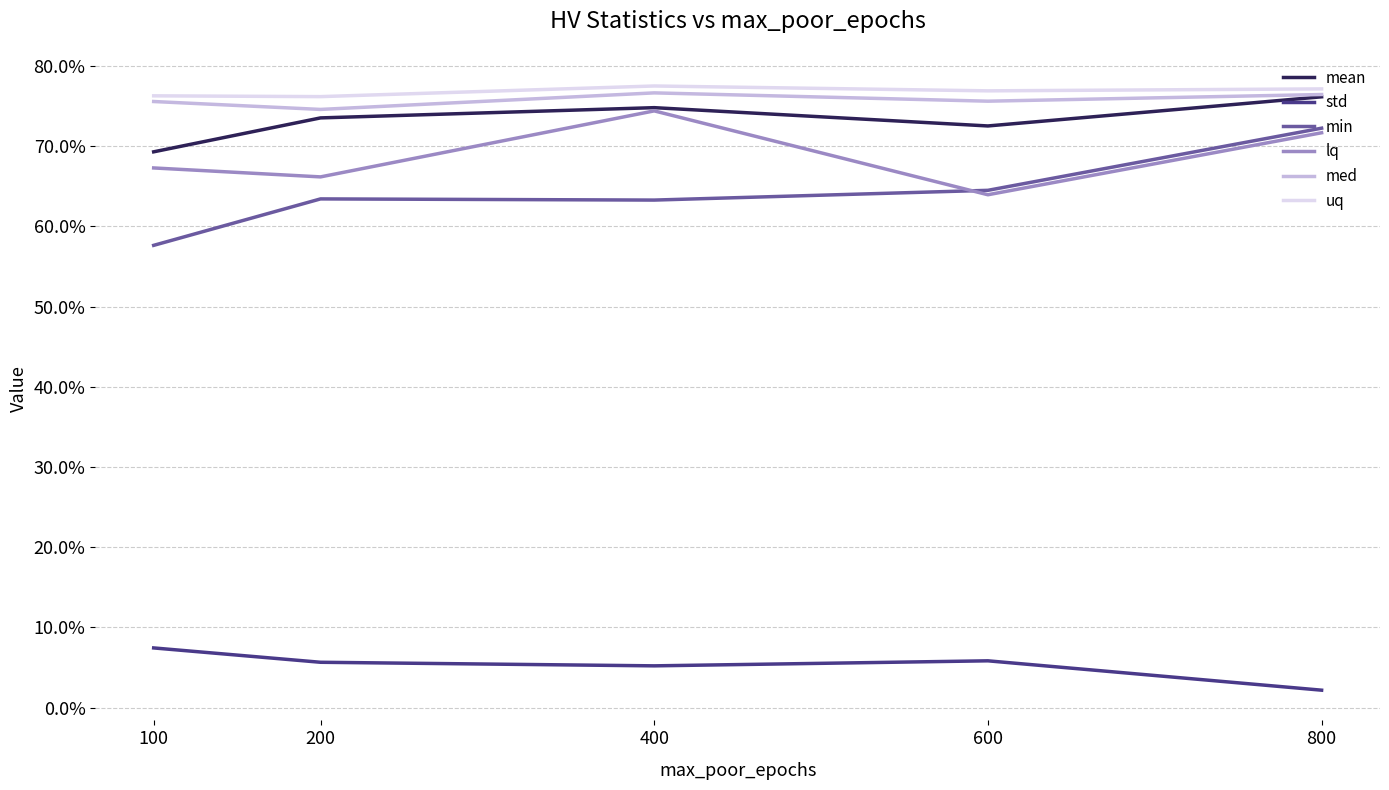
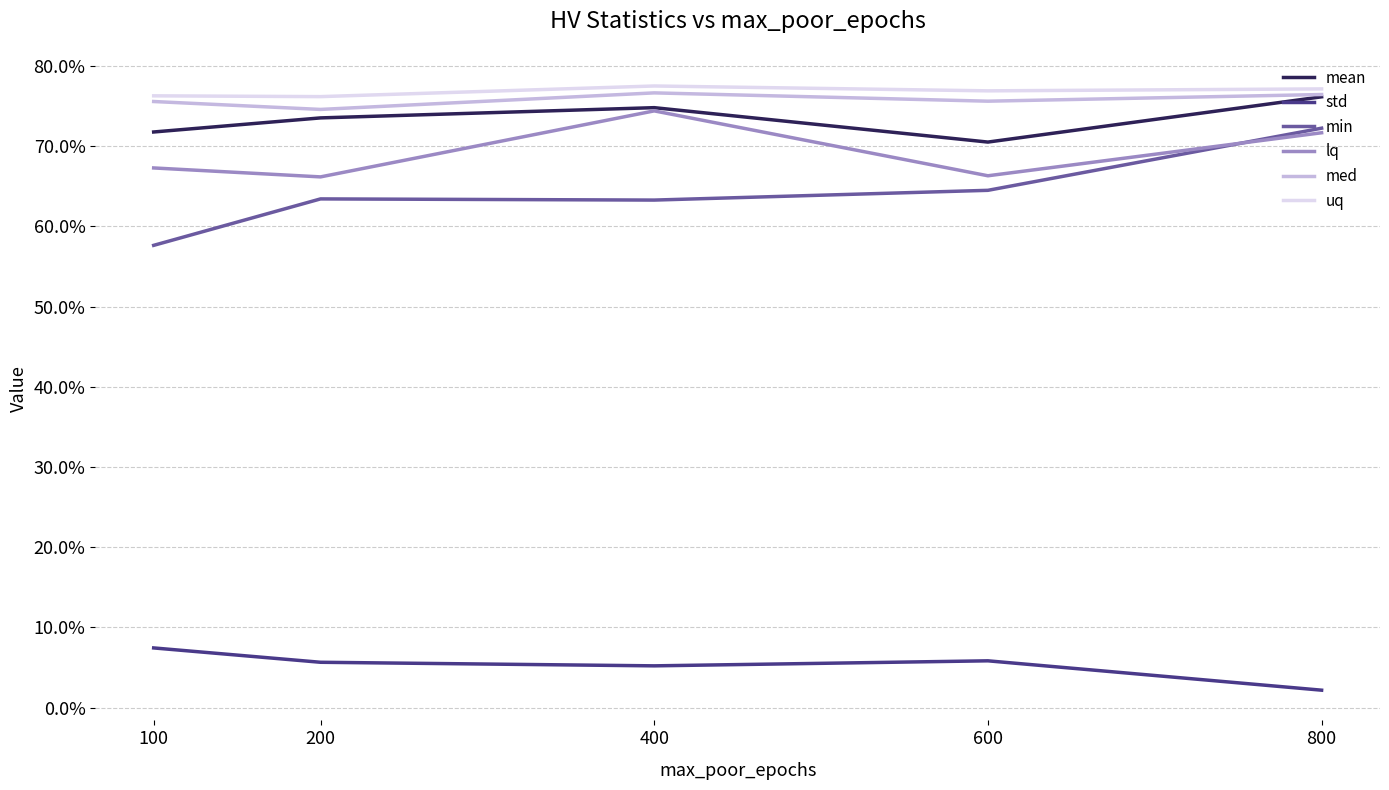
mean, 100: 69% -> 72%
mean, 600: 73% -> 71%
lq, 600: 64% -> 66%
